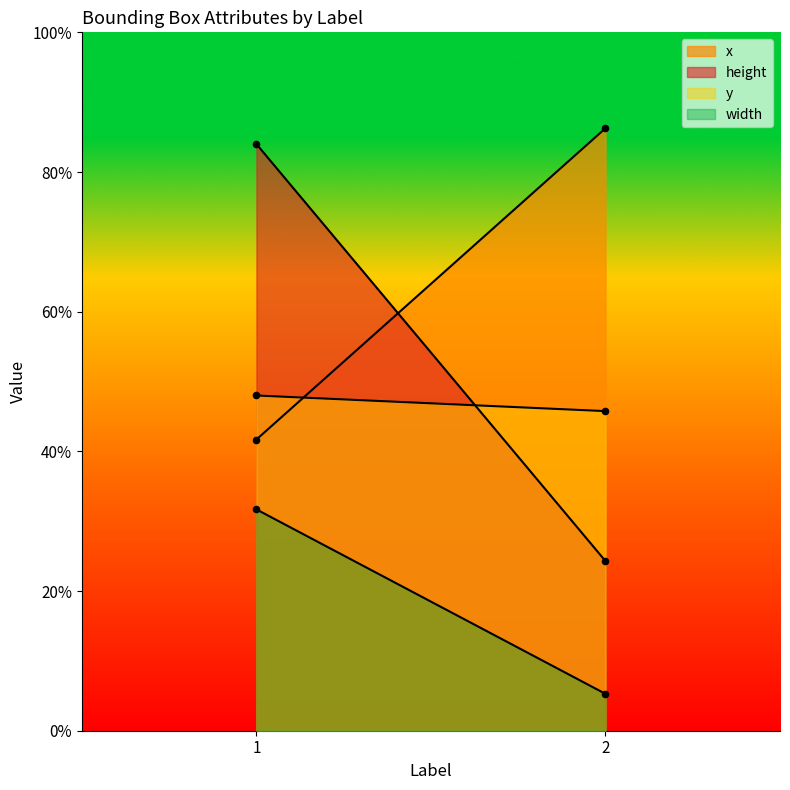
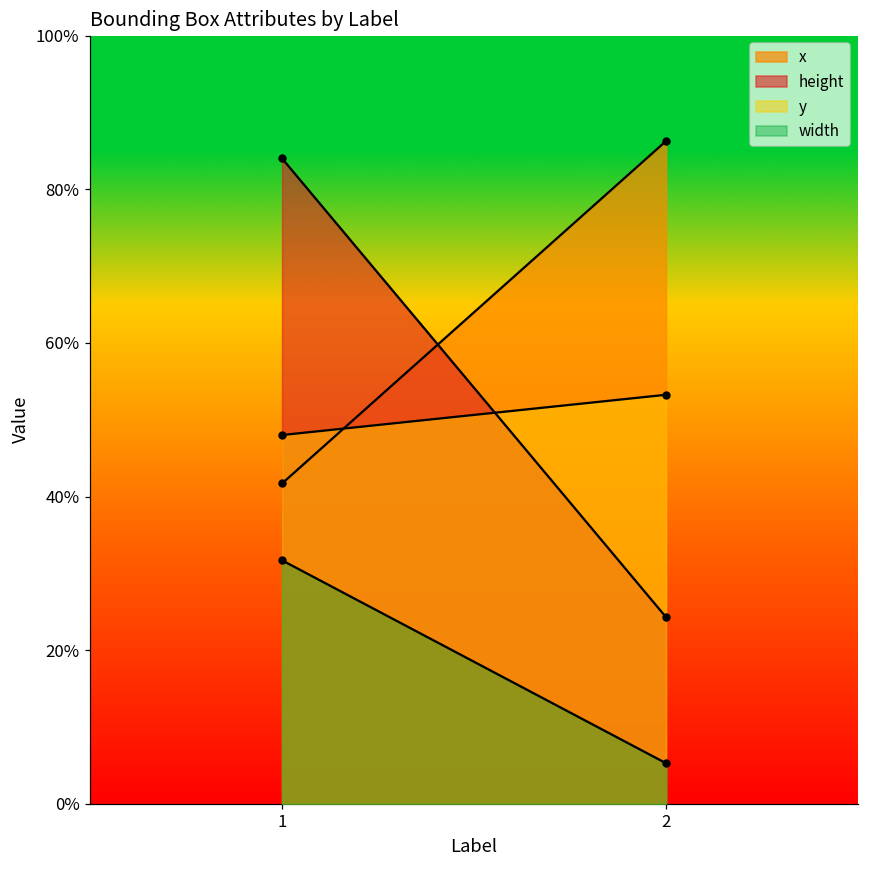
y, 2: 46% -> 53%
